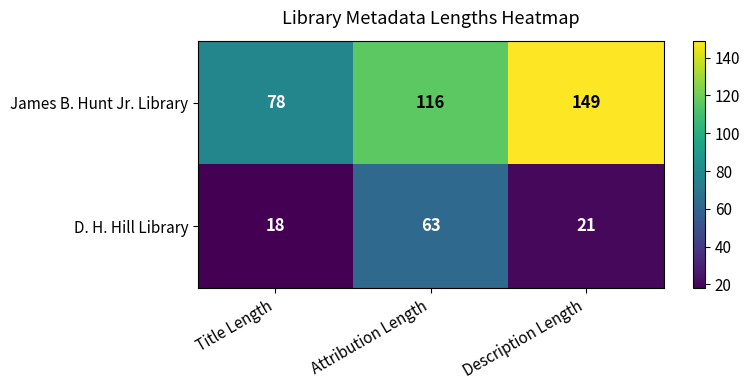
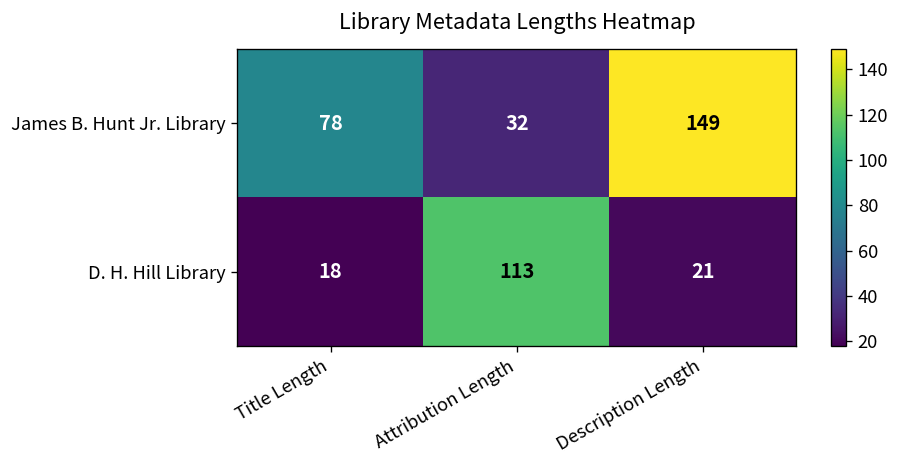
James B. Hunt Jr. Library, Attribution Length: 116 -> 32
D. H. Hill Library, Attribution Length: 63 -> 113
